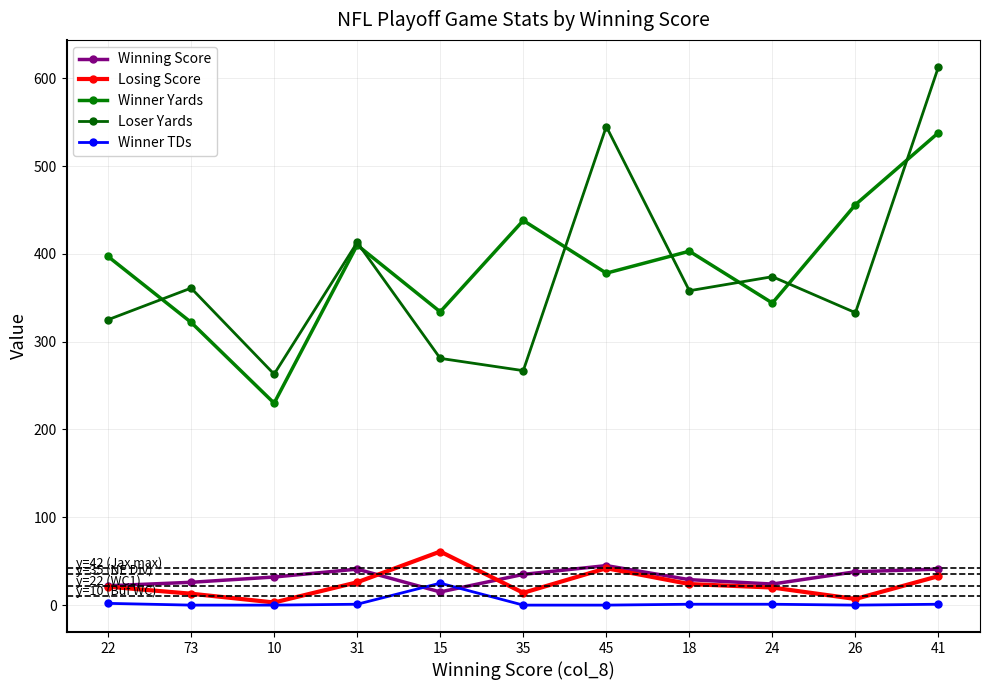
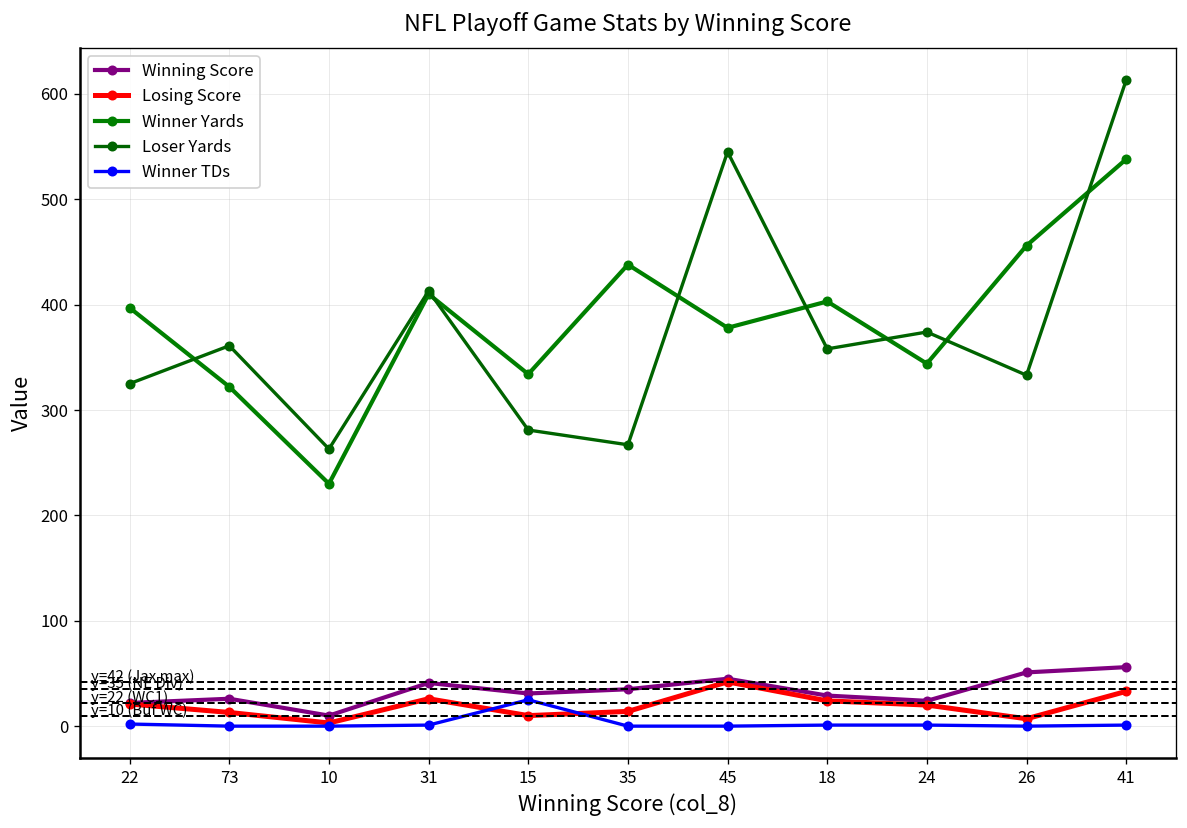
Winning Score, 10: 30 -> 10
Winning Score, 15: 20 -> 30
Losing Score, 15: 60 -> 10
Winning Score, 26: 40 -> 50
Winning Score, 41: 40 -> 60
